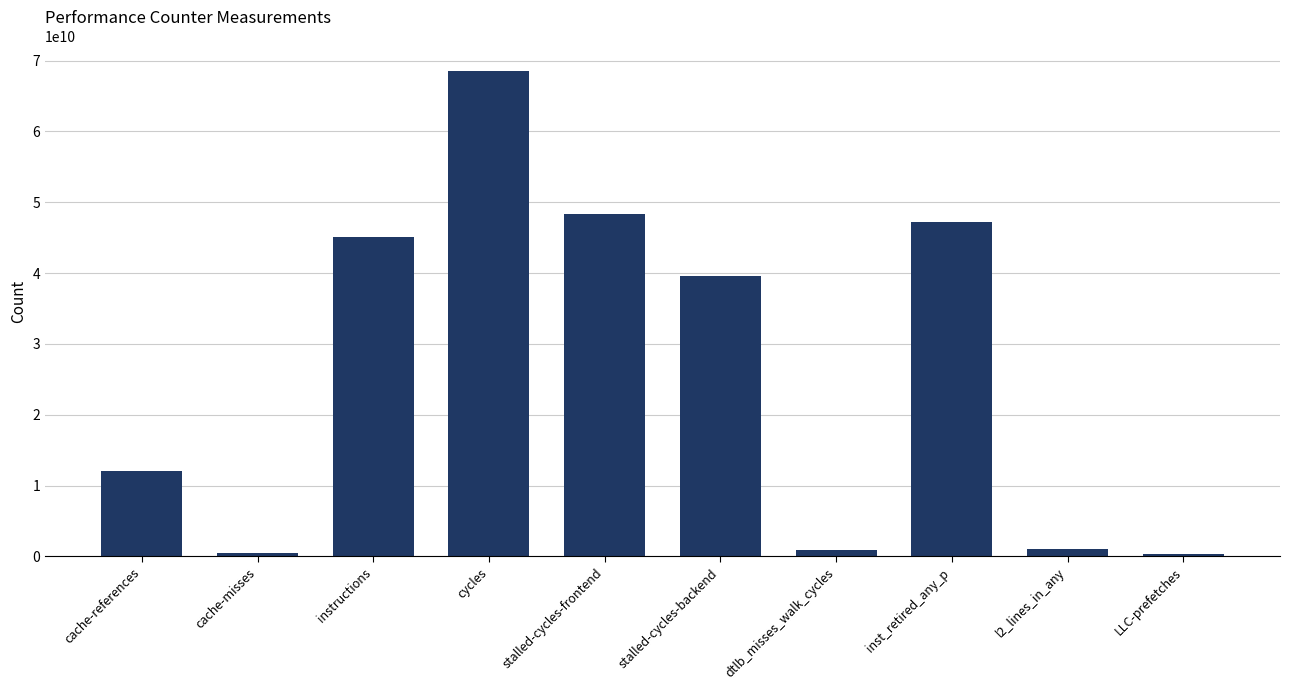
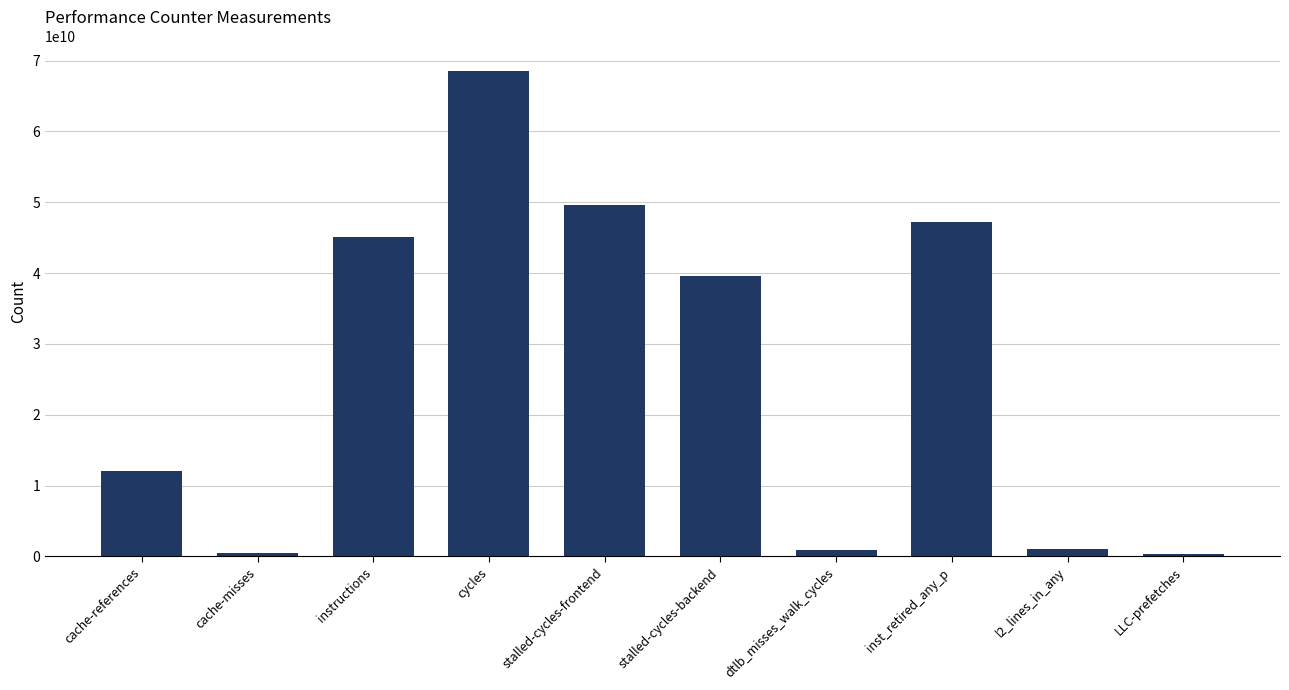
stalled-cycles-frontend: 48000000000 -> 50000000000
